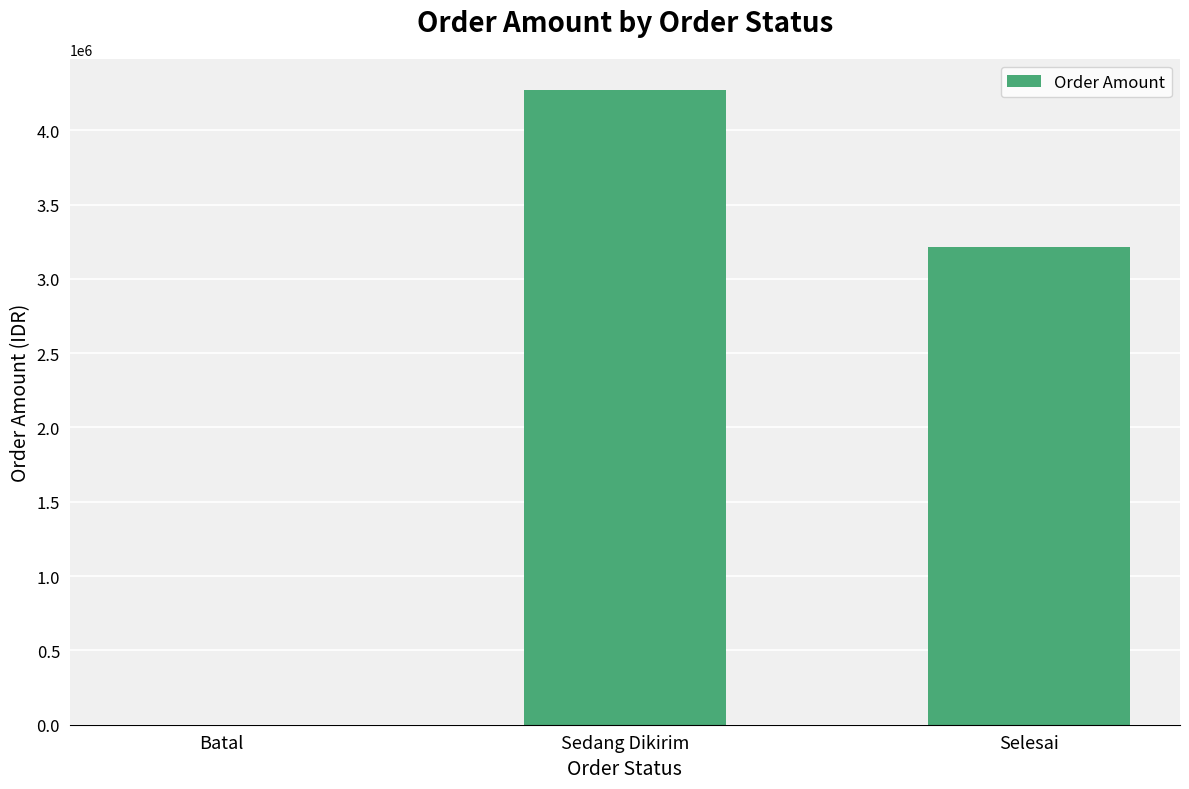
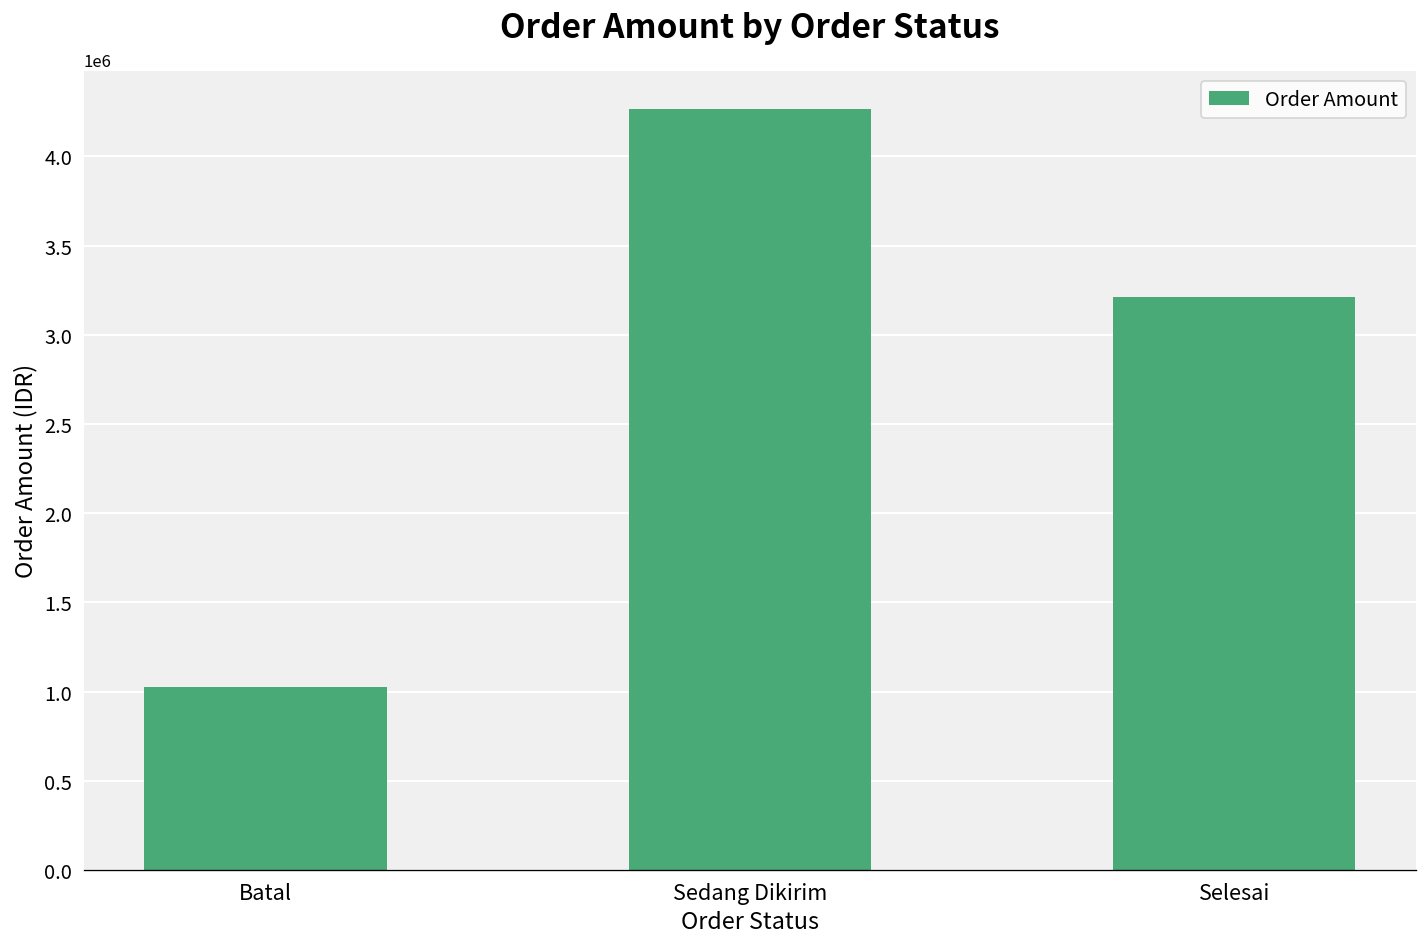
Batal: 0 -> 1020000
